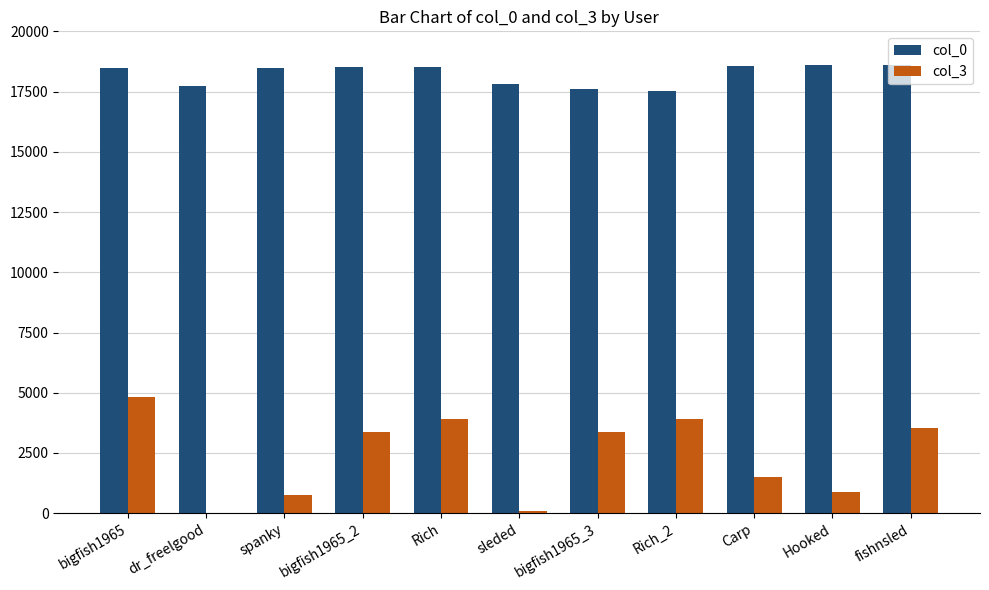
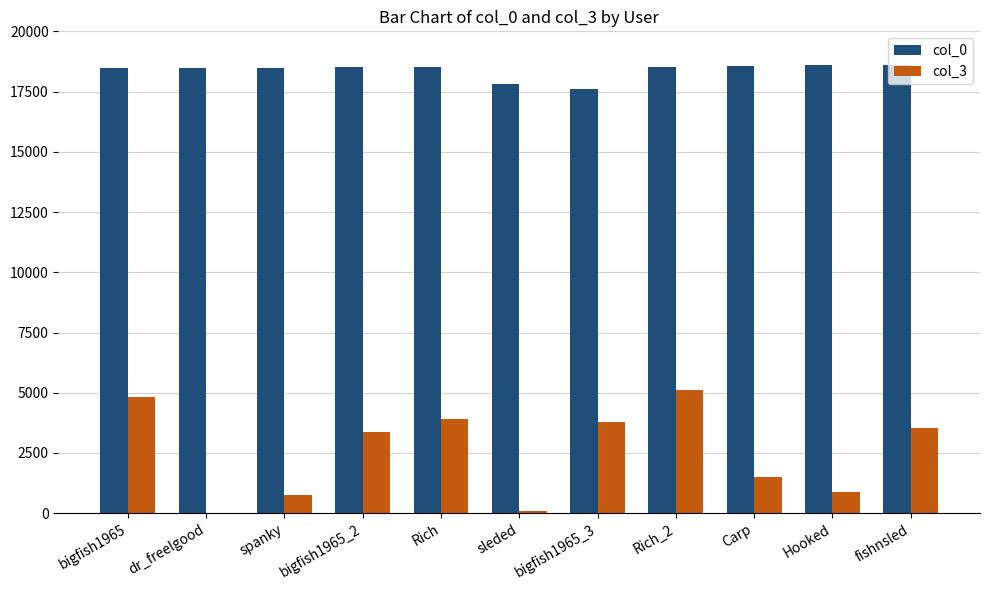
col_0, dr_freelgood: 17700 -> 18500
col_3, bigfish1965_3: 3400 -> 3800
col_0, Rich_2: 17500 -> 18500
col_3, Rich_2: 3900 -> 5100
